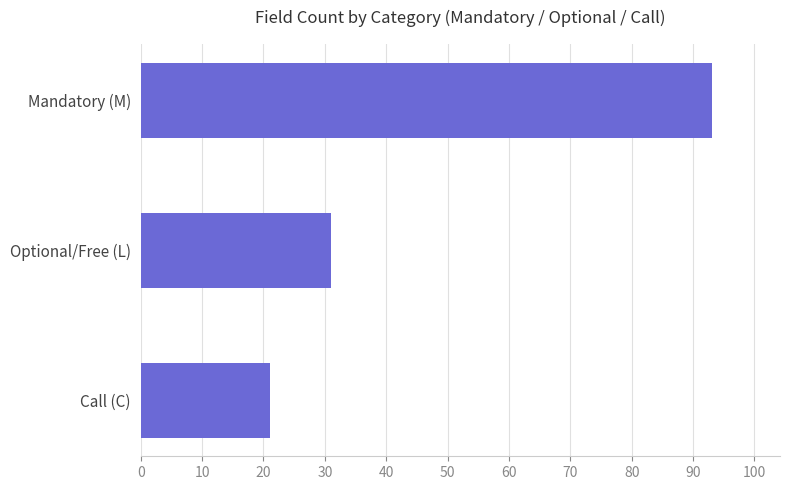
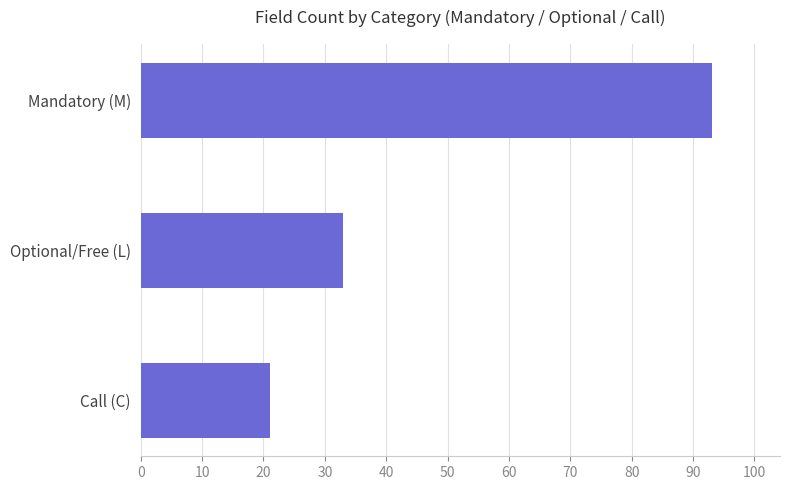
Optional/Free (L): 31 -> 33
